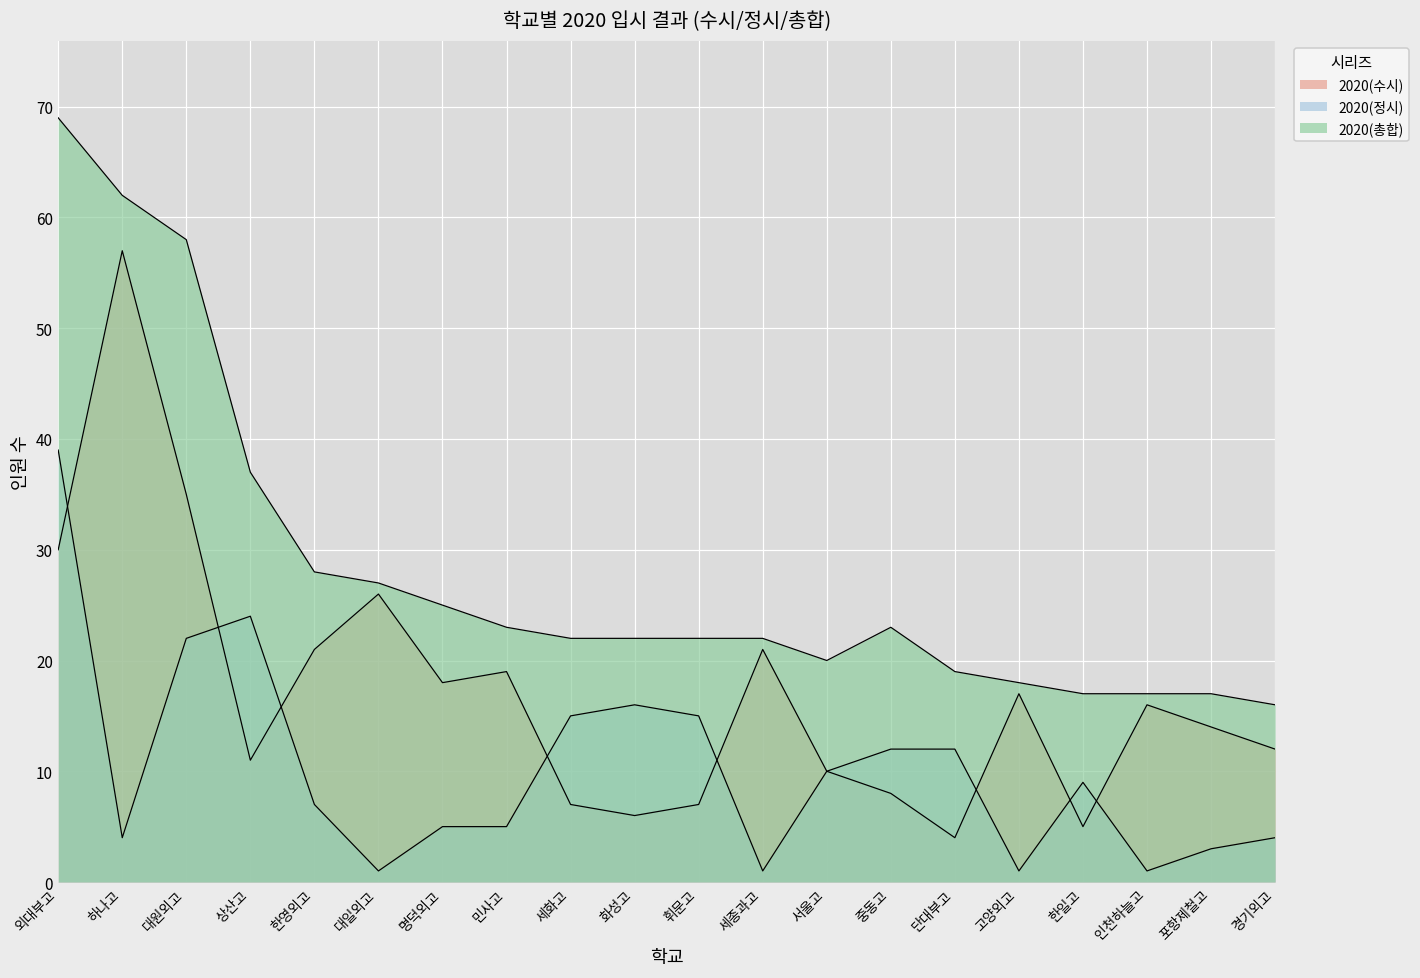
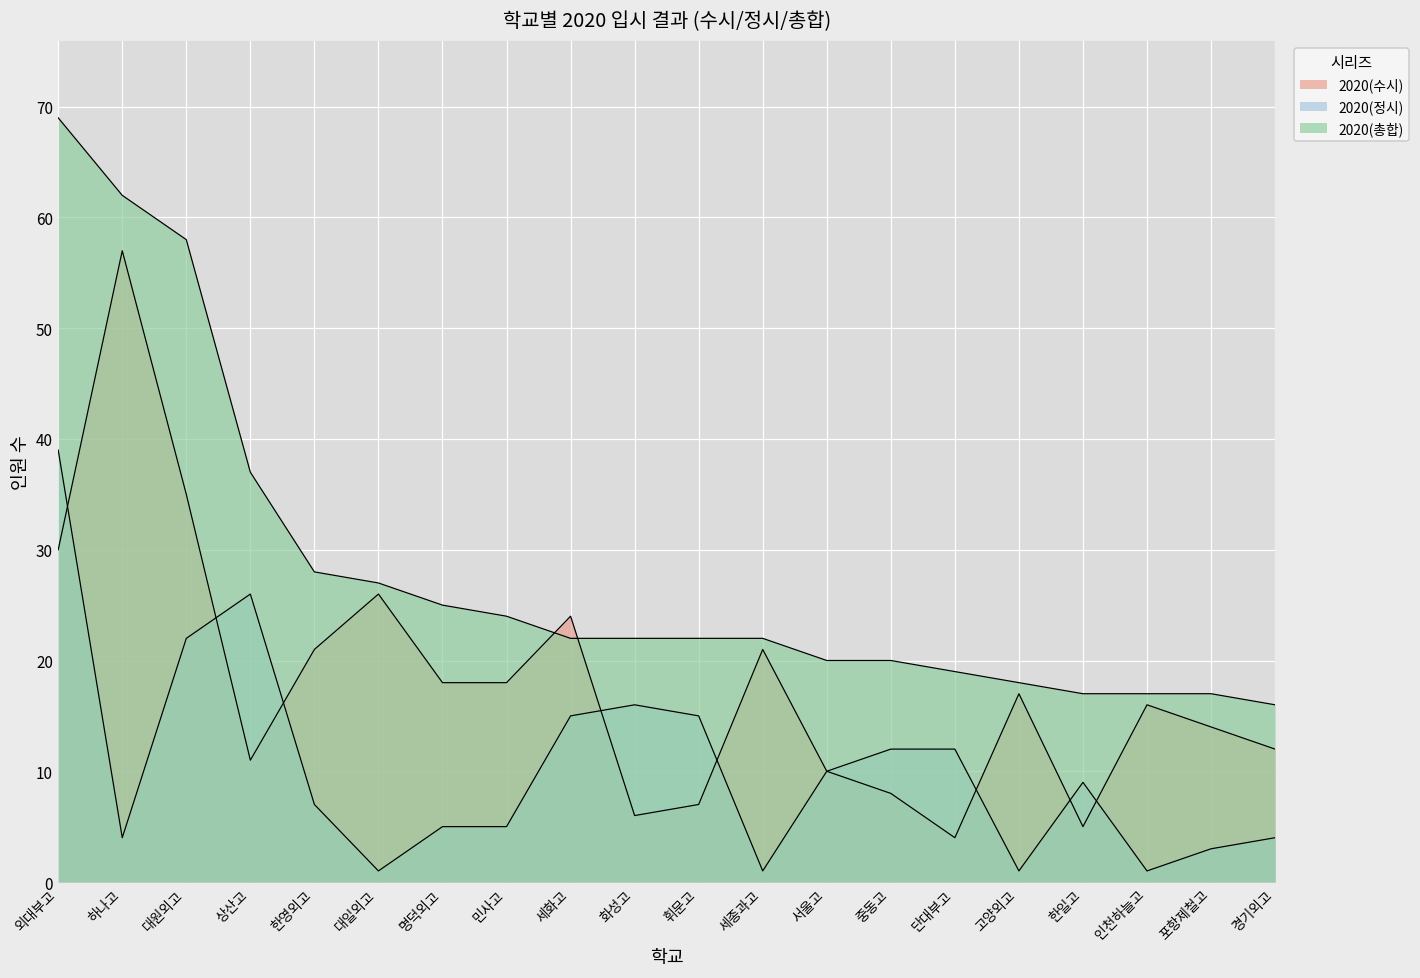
2020(정시), 상산고: 24 -> 26
2020(수시), 민사고: 19 -> 18
2020(총합), 민사고: 23 -> 24
2020(수시), 세화고: 7 -> 24
2020(총합), 중동고: 23 -> 20
